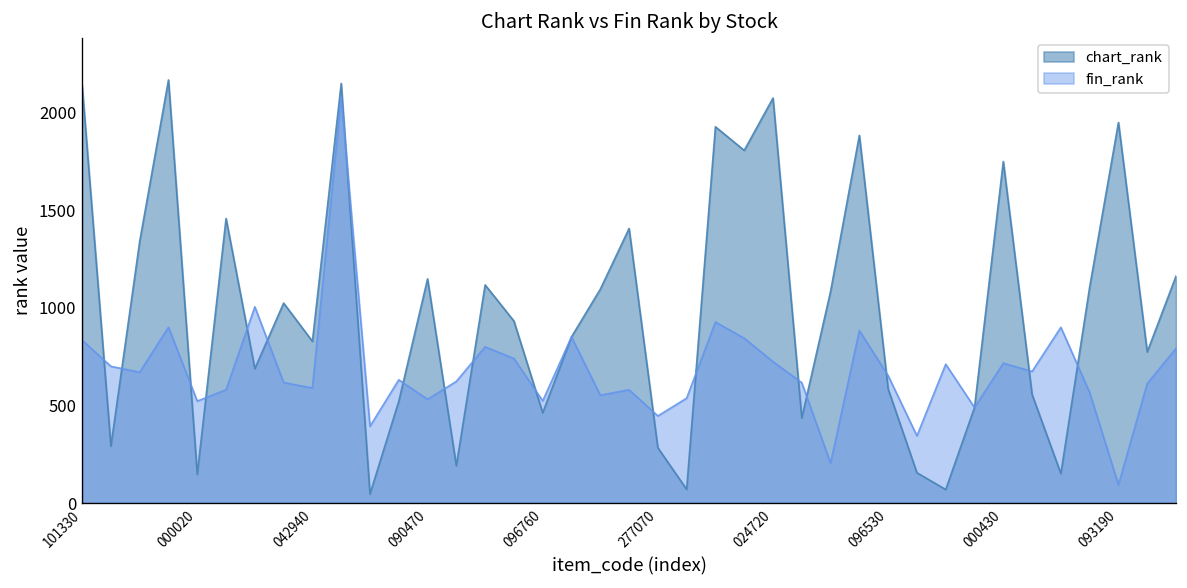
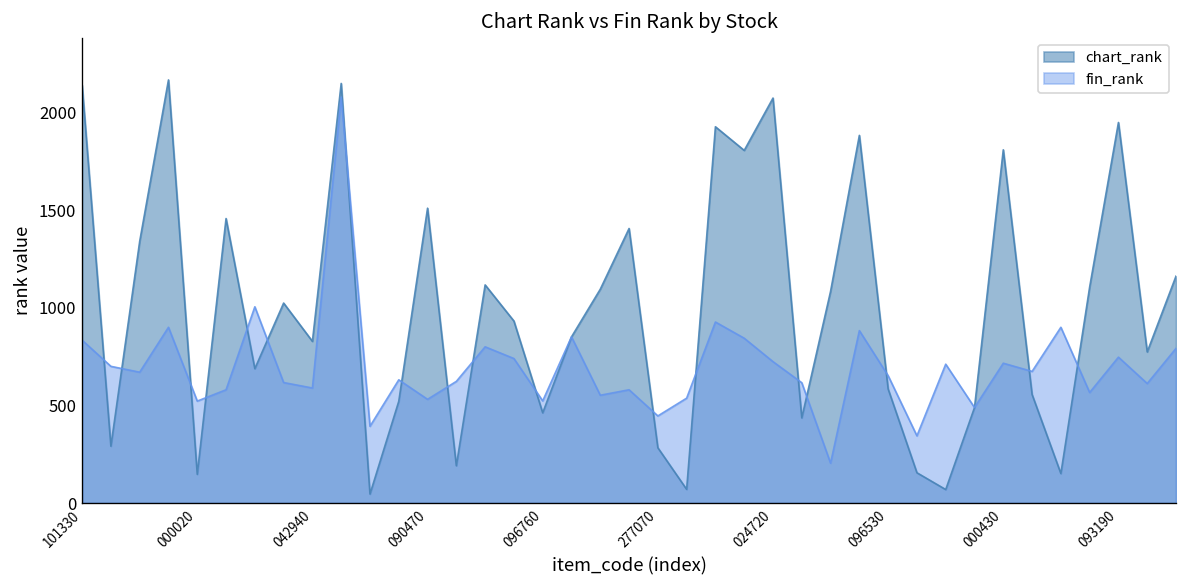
chart_rank, 090470: 1150 -> 1510
chart_rank, 000430: 1750 -> 1810
fin_rank, 093190: 90 -> 750
